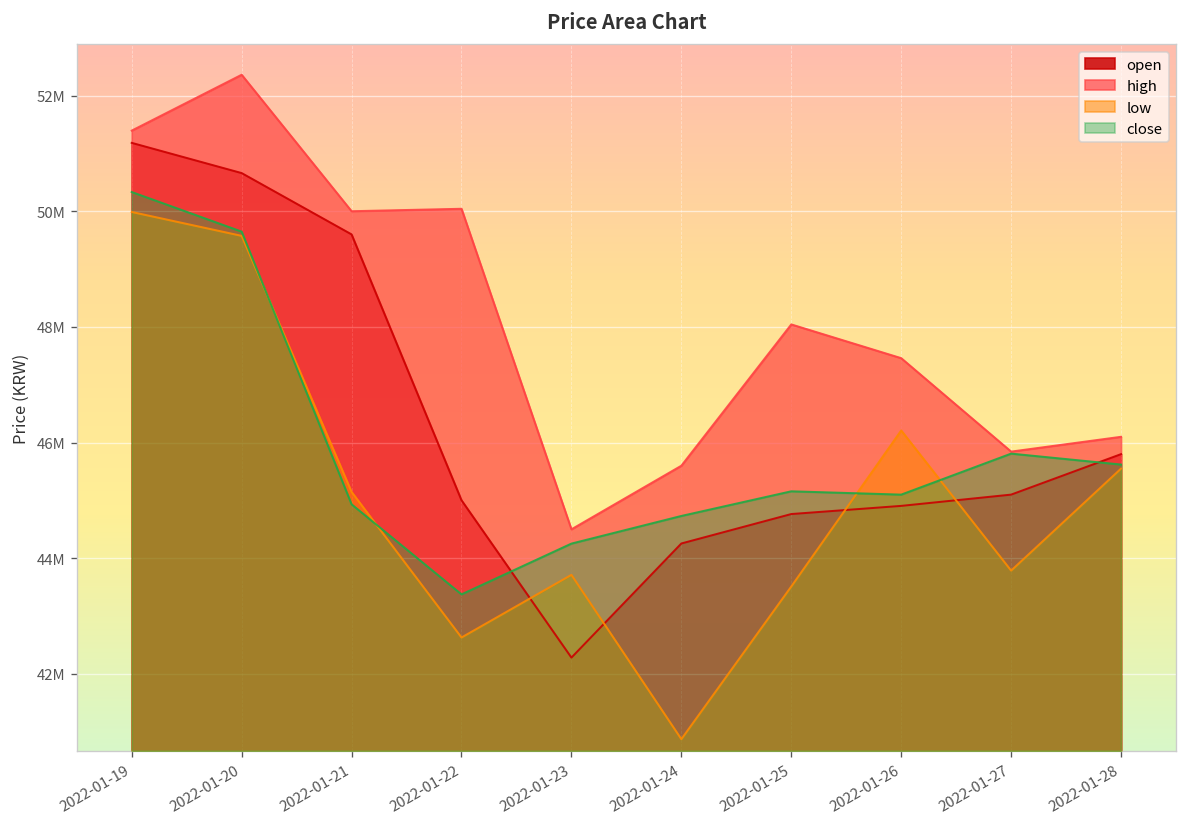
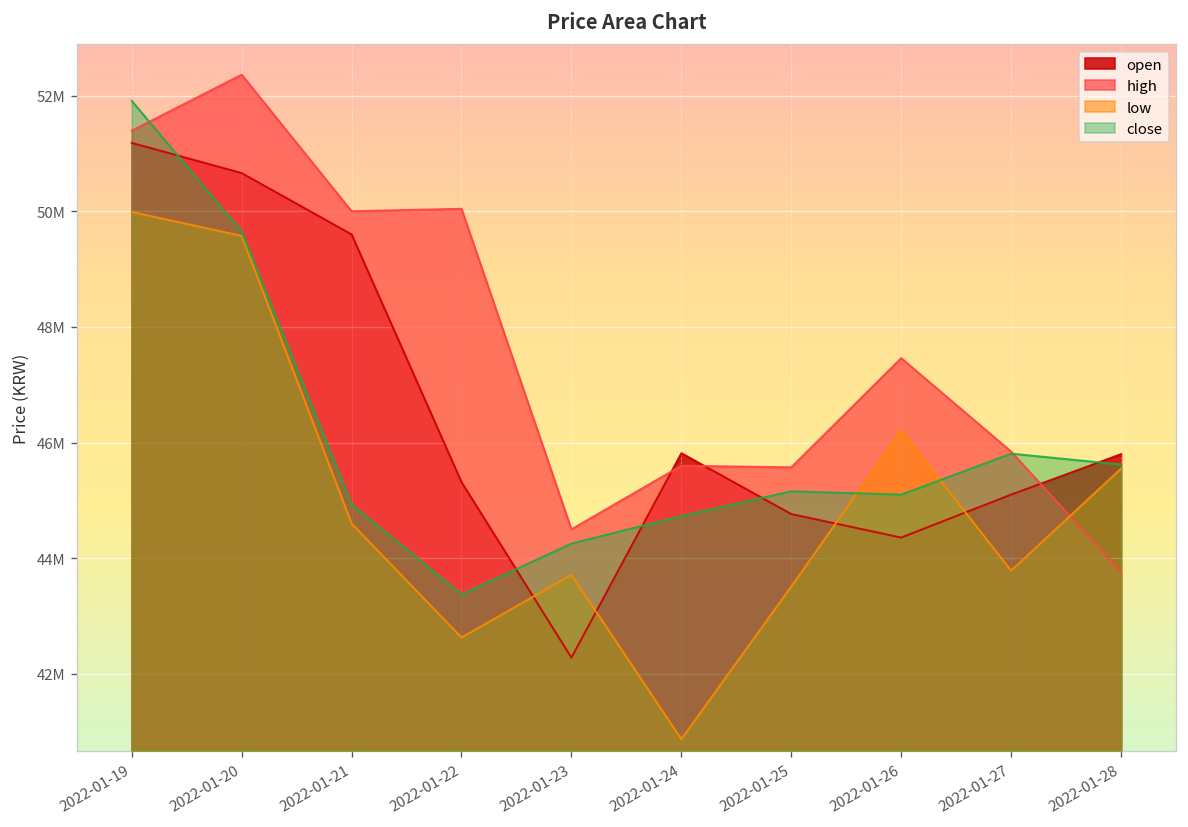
close, 2022-01-19: 50300000 -> 51900000
low, 2022-01-21: 45100000 -> 44600000
open, 2022-01-22: 45000000 -> 45300000
open, 2022-01-24: 44300000 -> 45800000
high, 2022-01-25: 48000000 -> 45600000
open, 2022-01-26: 44900000 -> 44400000
high, 2022-01-28: 46100000 -> 43800000
